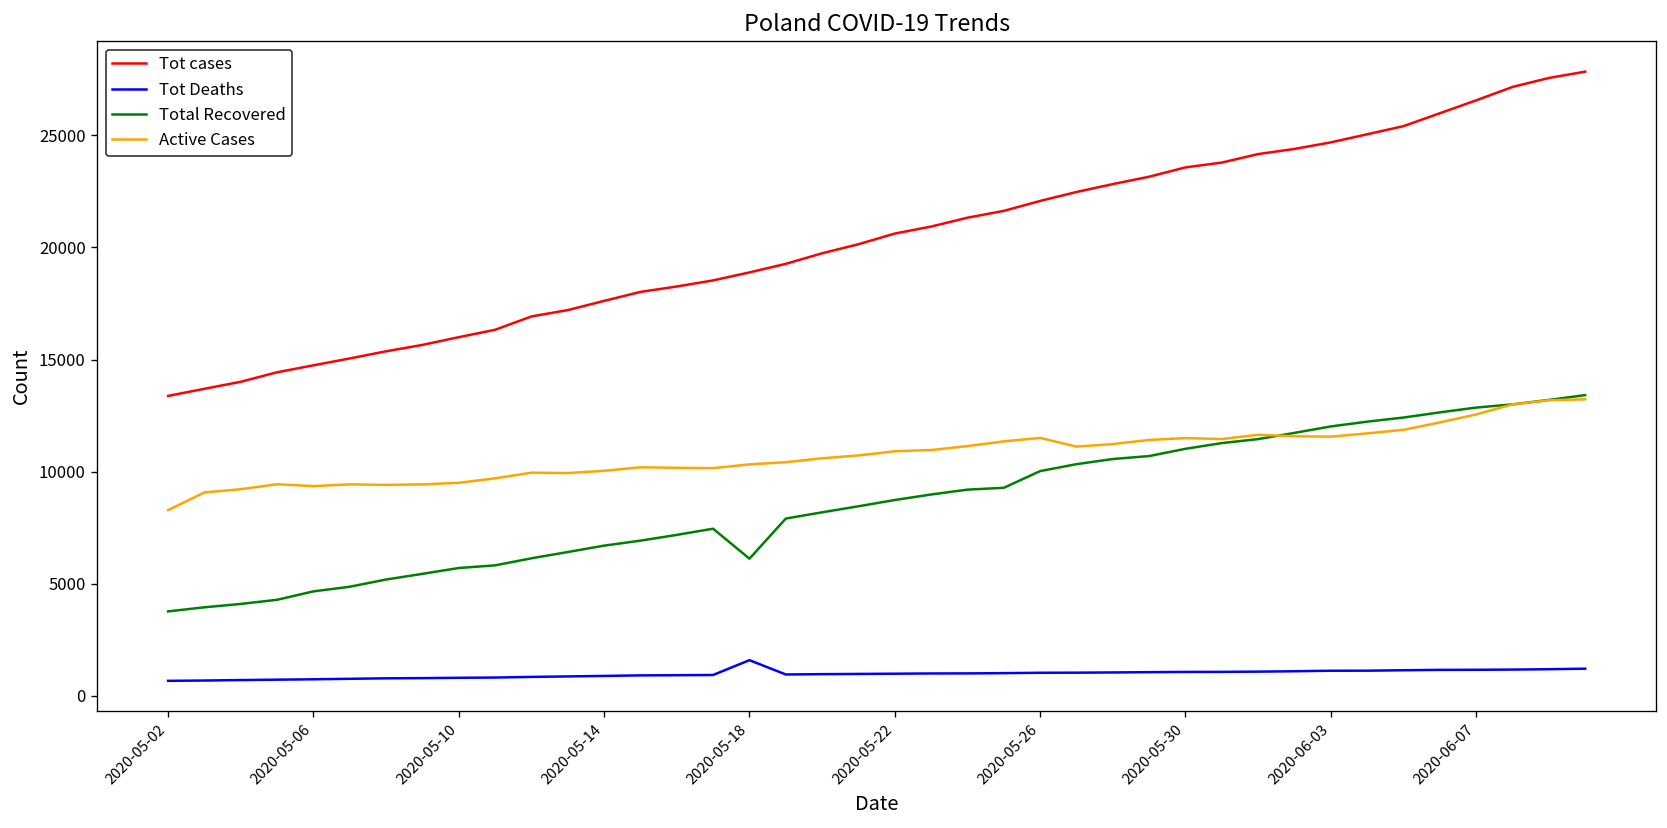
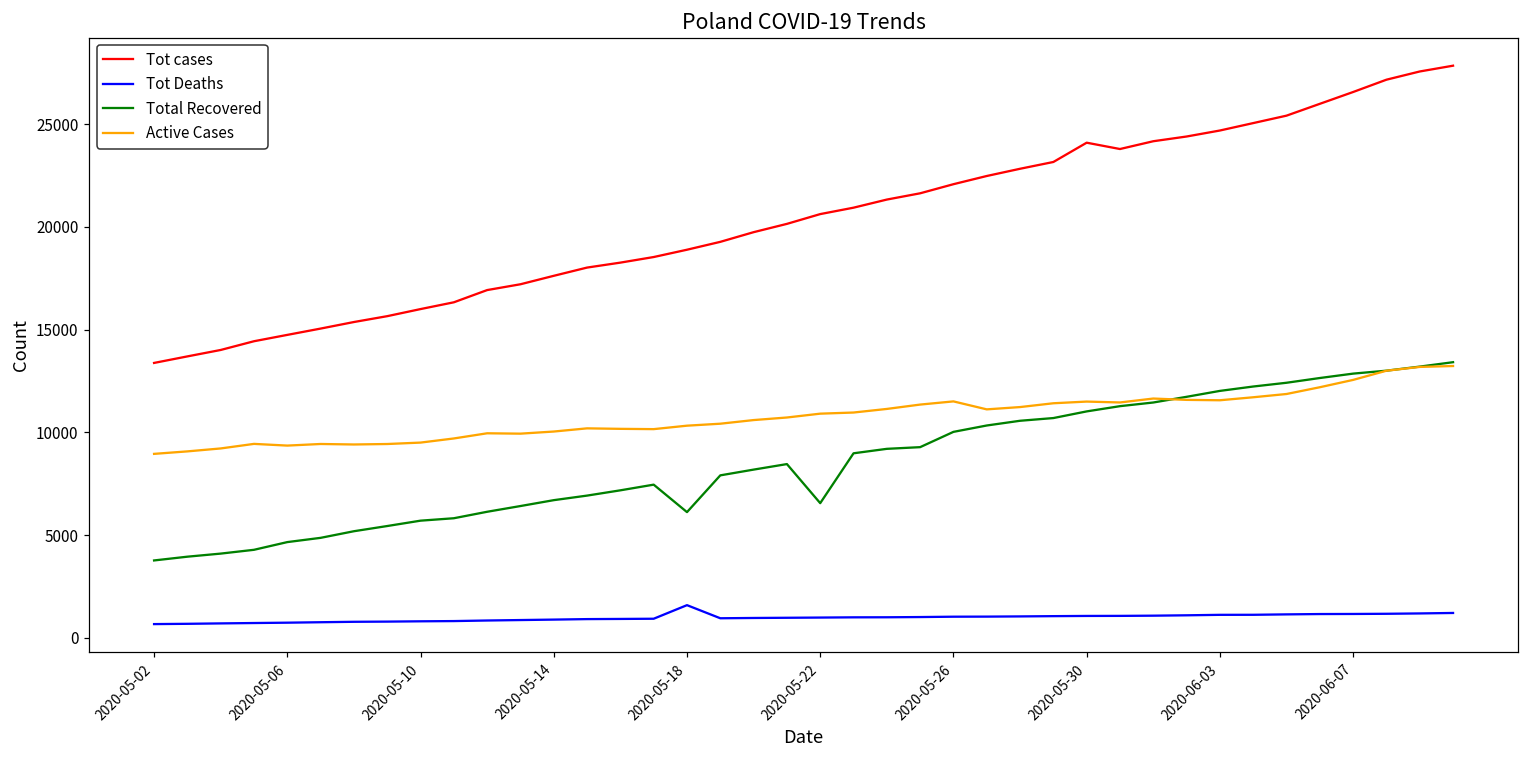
Active Cases, 2020-05-02: 8300 -> 8900
Total Recovered, 2020-05-22: 8700 -> 6600
Tot cases, 2020-05-30: 23600 -> 24100
